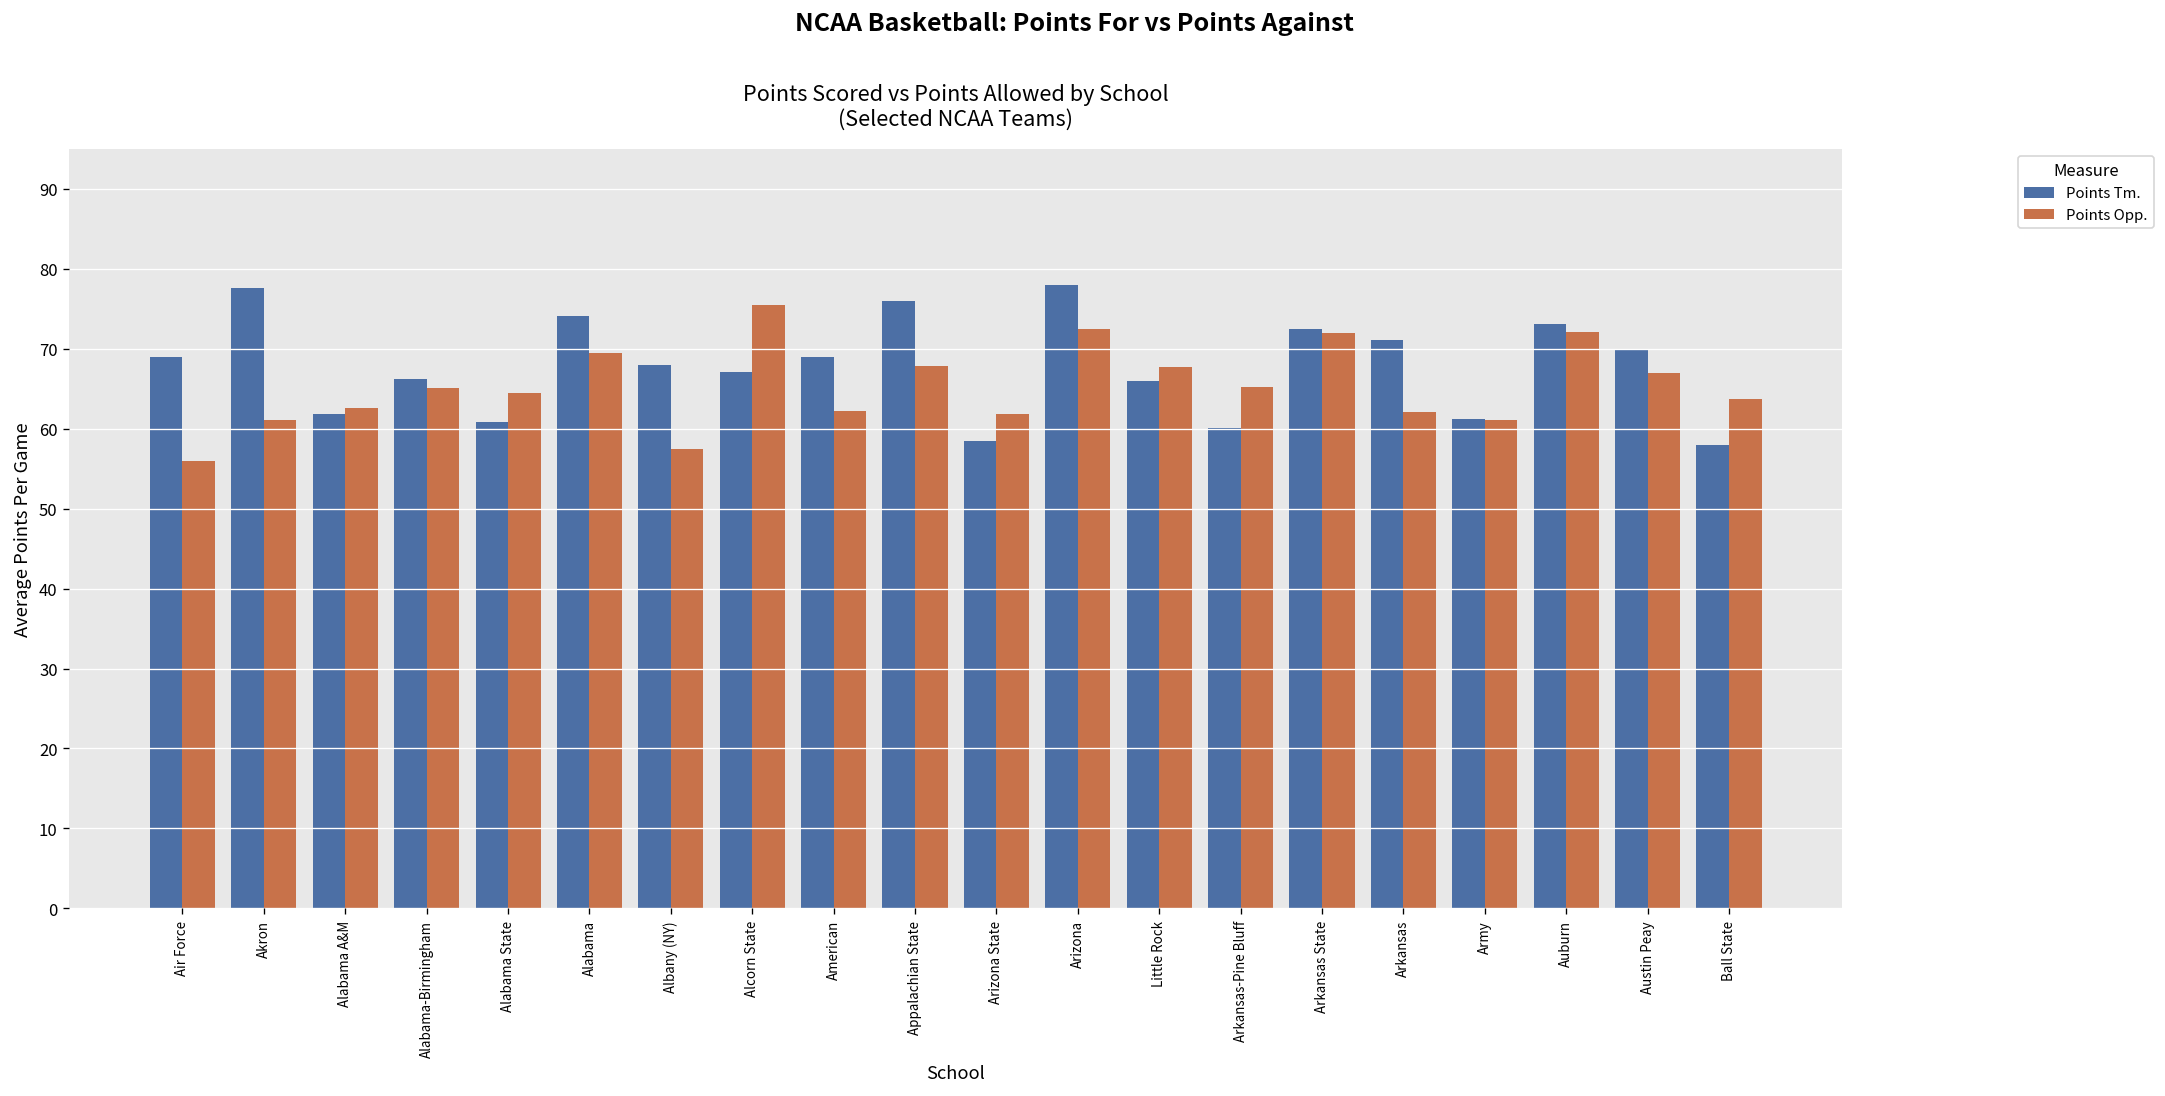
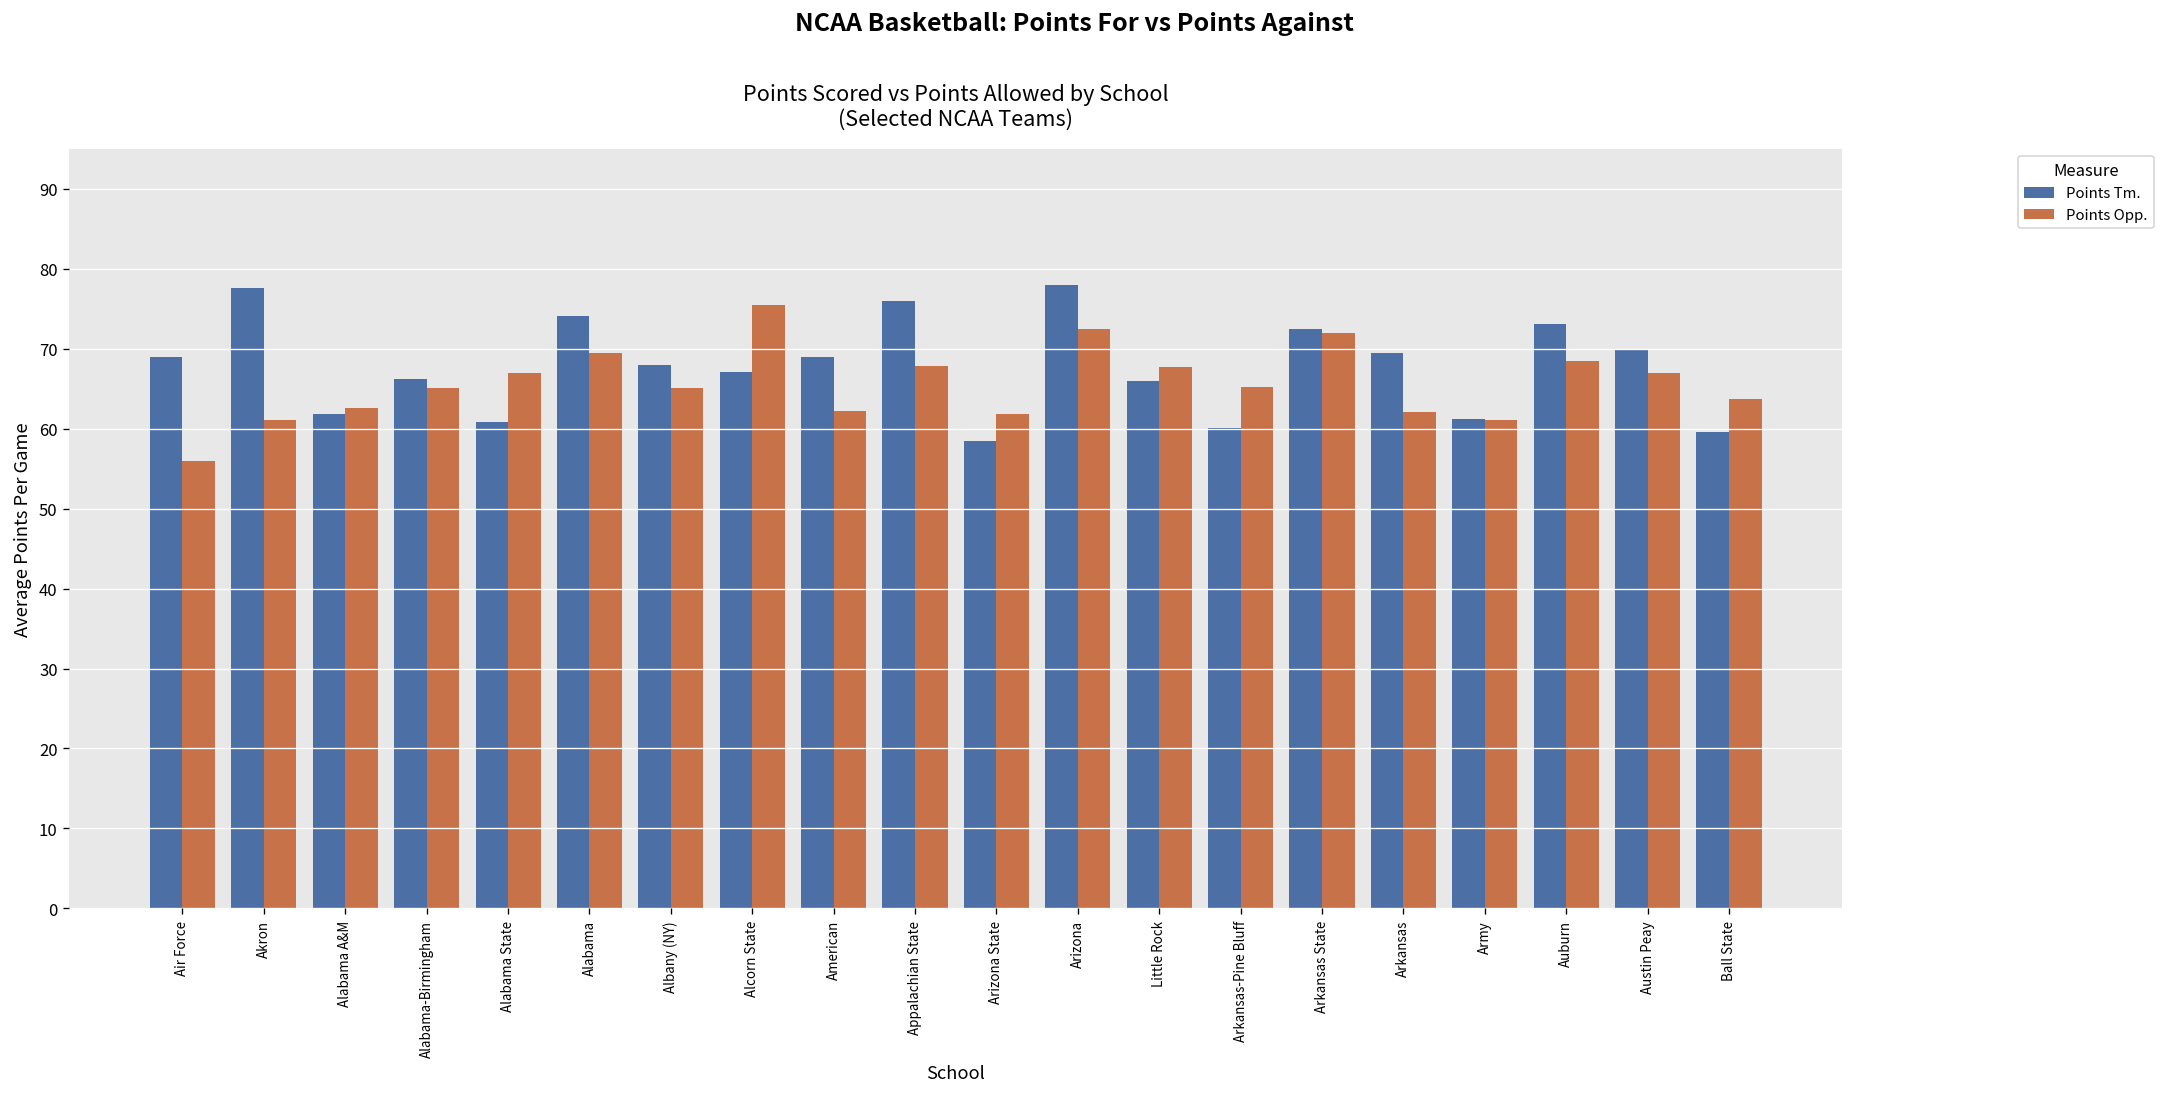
Points Opp., Alabama State: 65 -> 67
Points Opp., Albany (NY): 57 -> 65
Points Tm., Arkansas: 71 -> 69
Points Opp., Auburn: 72 -> 68
Points Tm., Ball State: 58 -> 60
